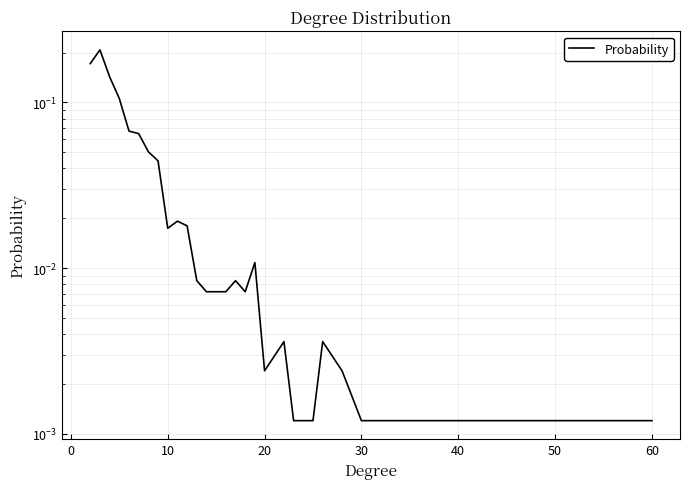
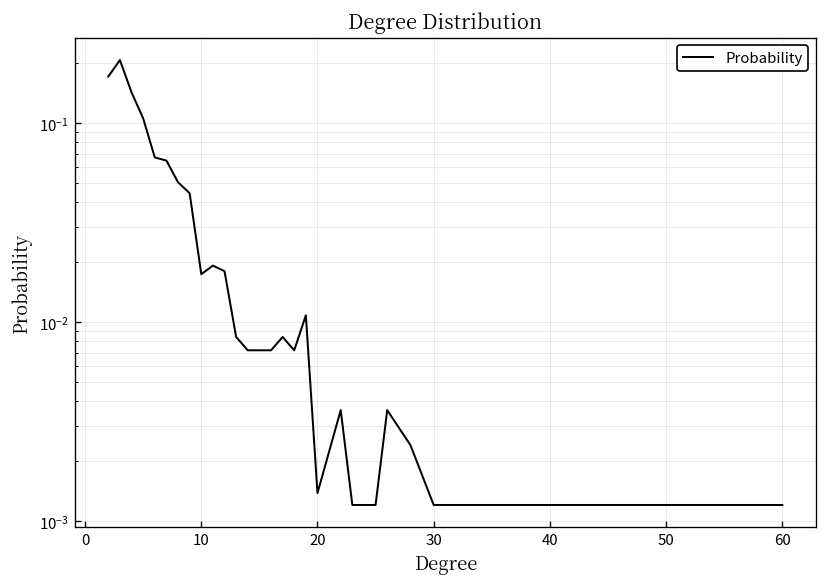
20: 0.0024 -> 0.0014
